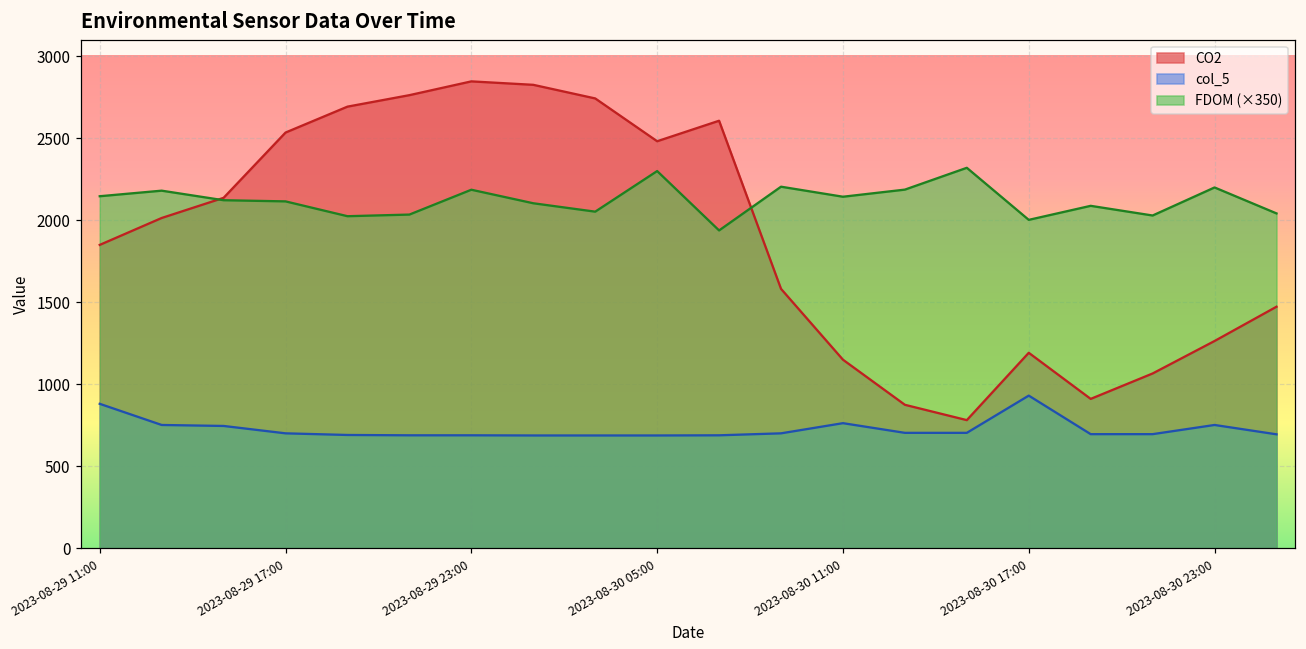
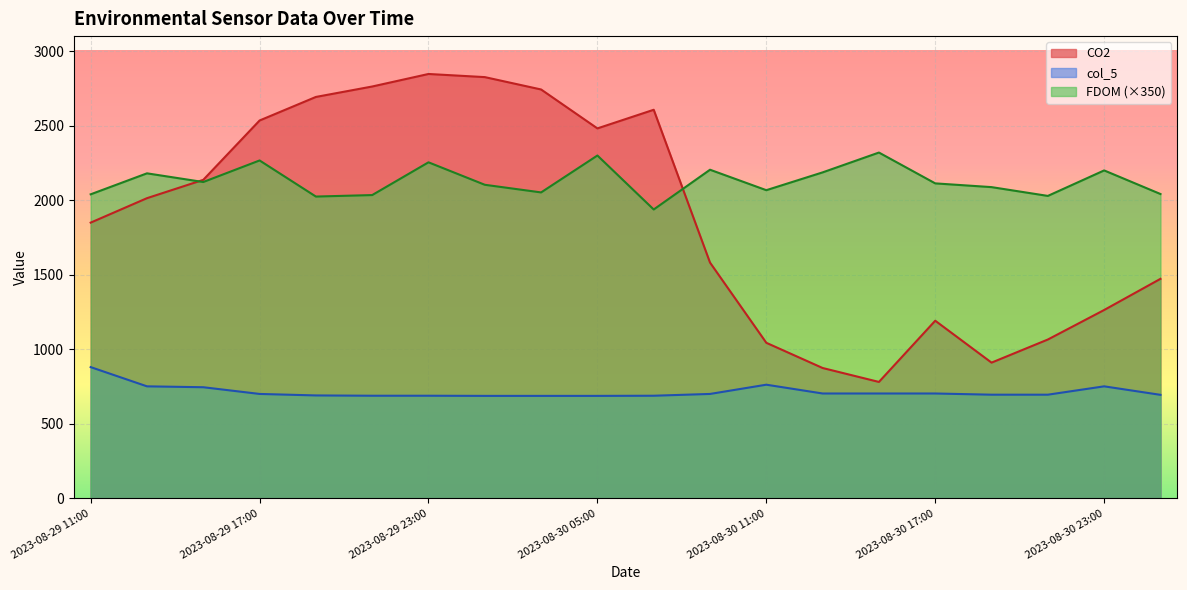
FDOM (×350), 2023-08-29 11:00: 2150 -> 2040
FDOM (×350), 2023-08-29 17:00: 2110 -> 2270
FDOM (×350), 2023-08-29 23:00: 2190 -> 2250
CO2, 2023-08-30 11:00: 1150 -> 1040
FDOM (×350), 2023-08-30 11:00: 2140 -> 2070
col_5, 2023-08-30 17:00: 930 -> 700
FDOM (×350), 2023-08-30 17:00: 2000 -> 2110
